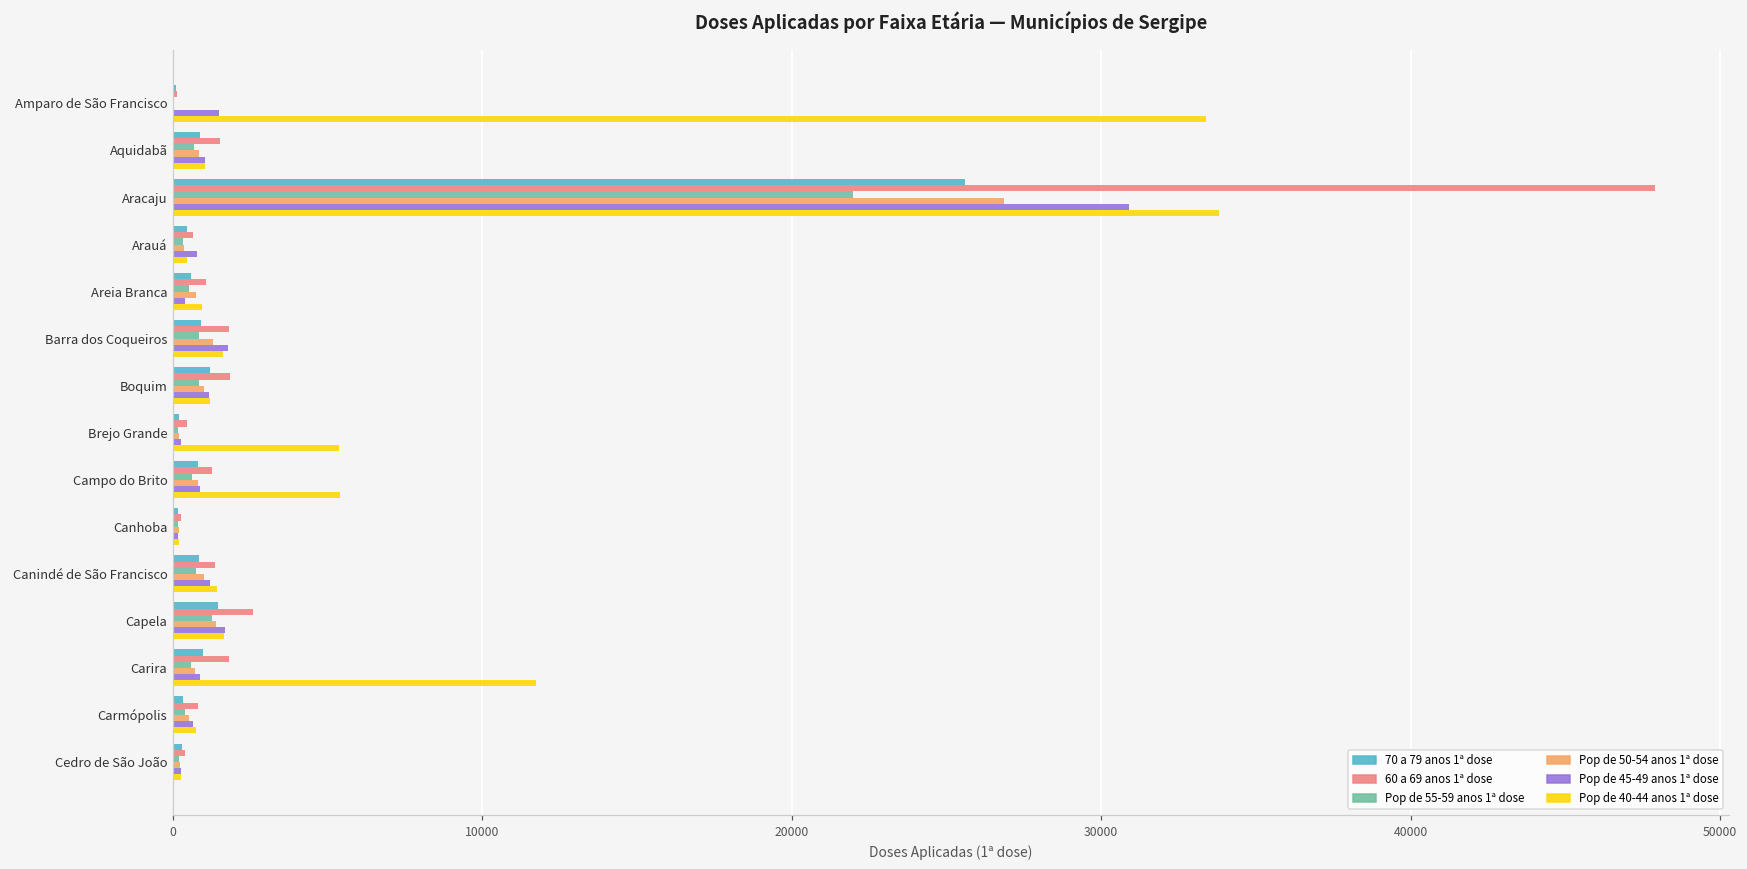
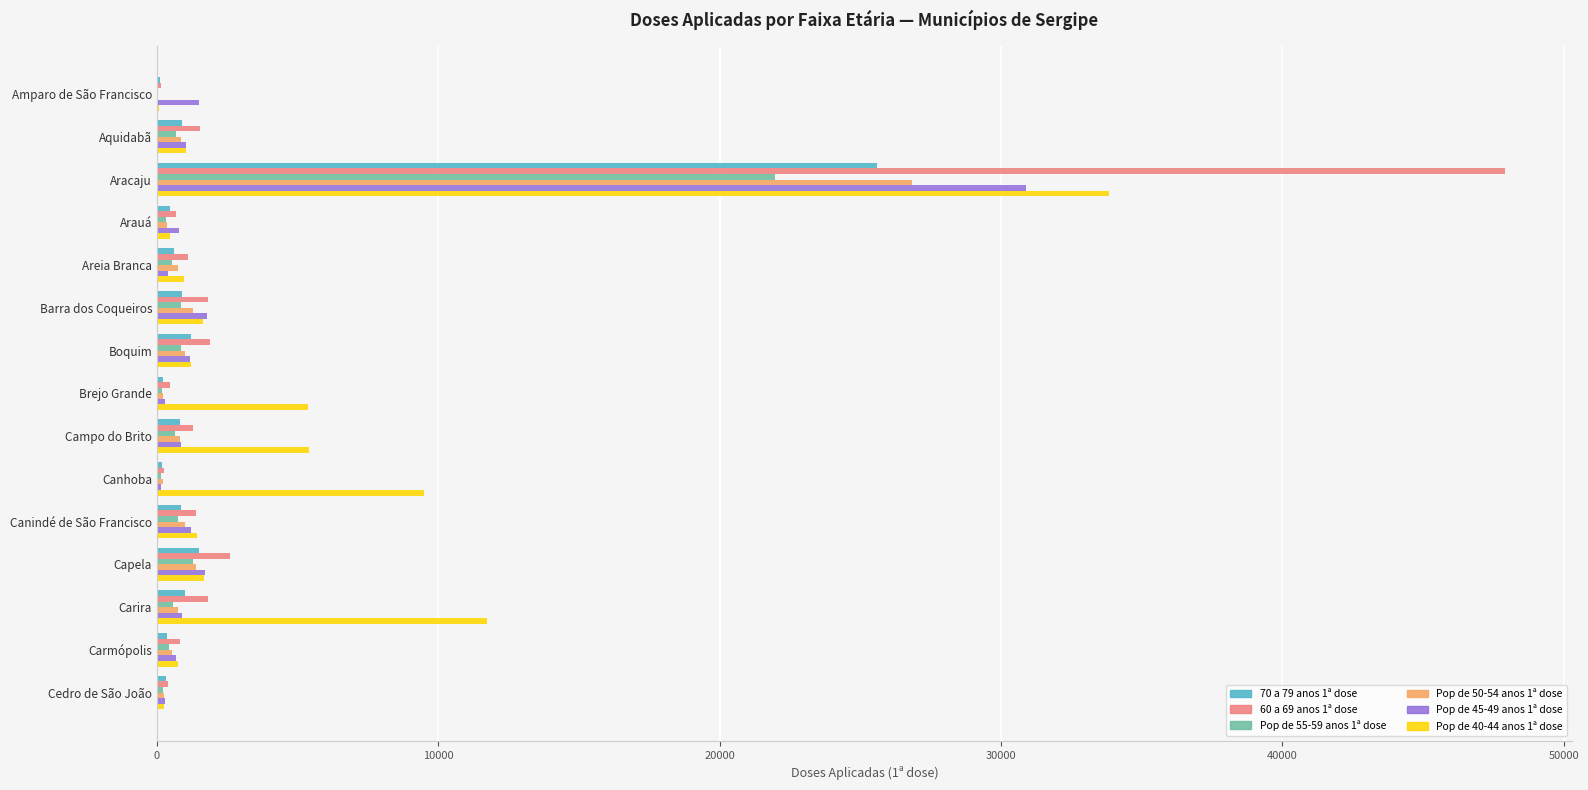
Pop de 40-44 anos 1ª dose, Amparo de São Francisco: 33400 -> 100
Pop de 40-44 anos 1ª dose, Canhoba: 200 -> 9500
